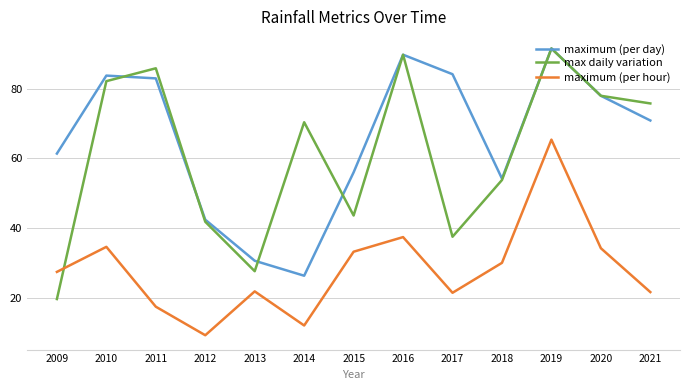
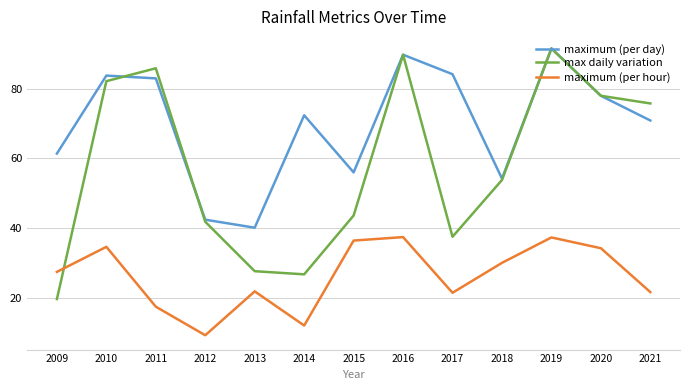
maximum (per day), 2013: 31 -> 40
maximum (per day), 2014: 26 -> 72
max daily variation, 2014: 70 -> 27
maximum (per hour), 2015: 33 -> 36
maximum (per hour), 2019: 65 -> 37
